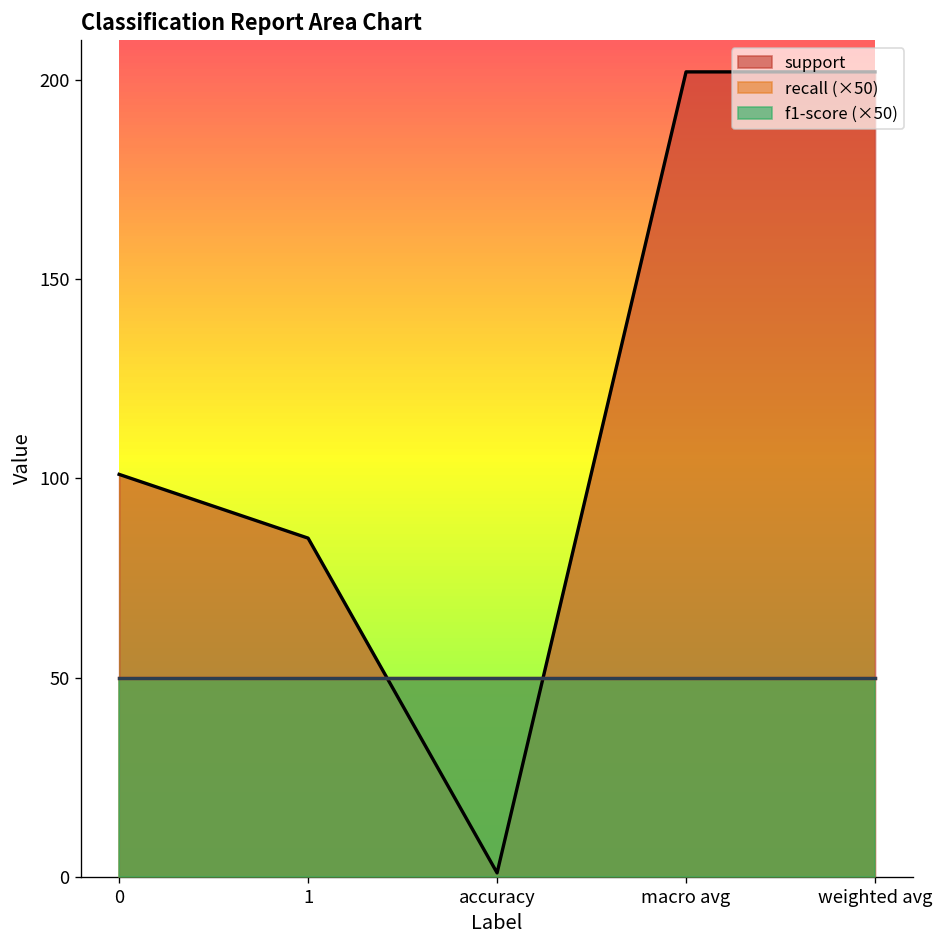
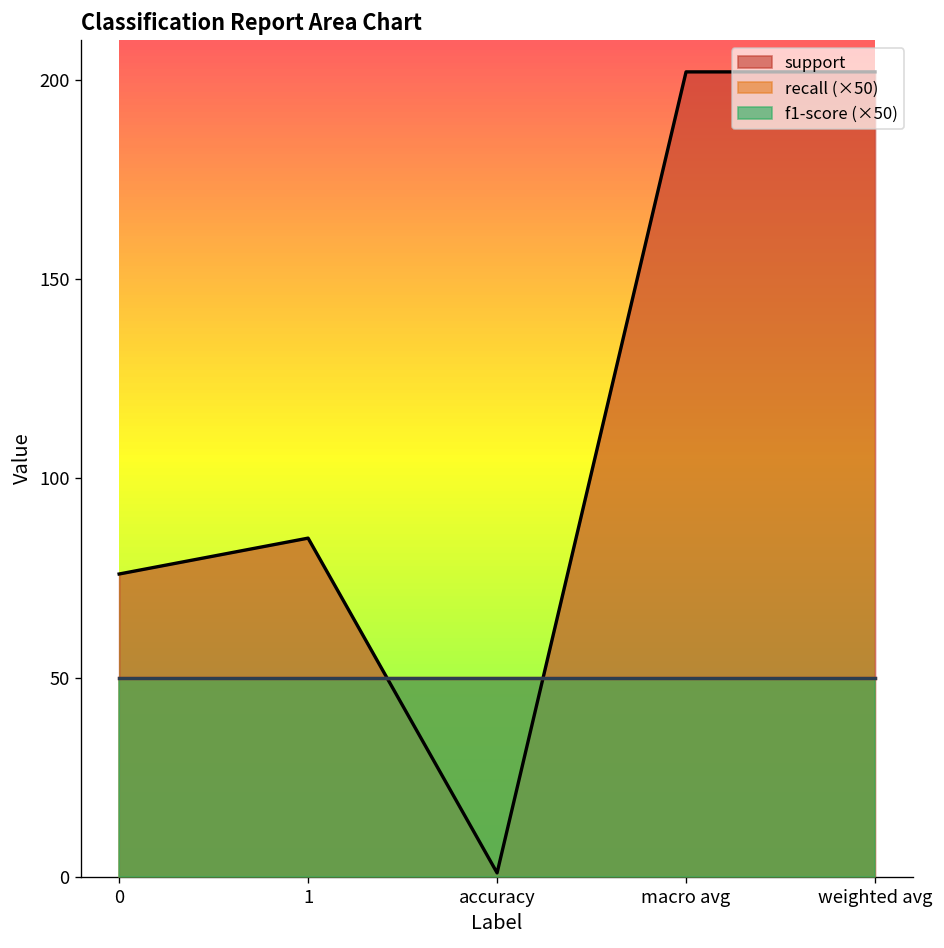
support, 0: 101 -> 76
